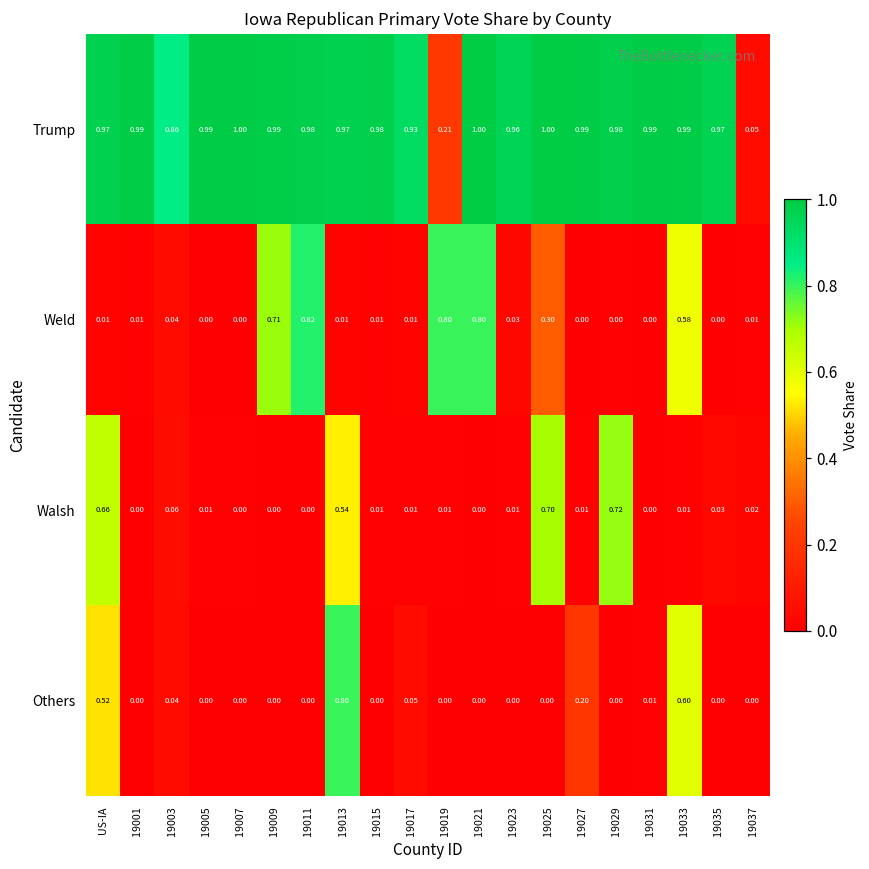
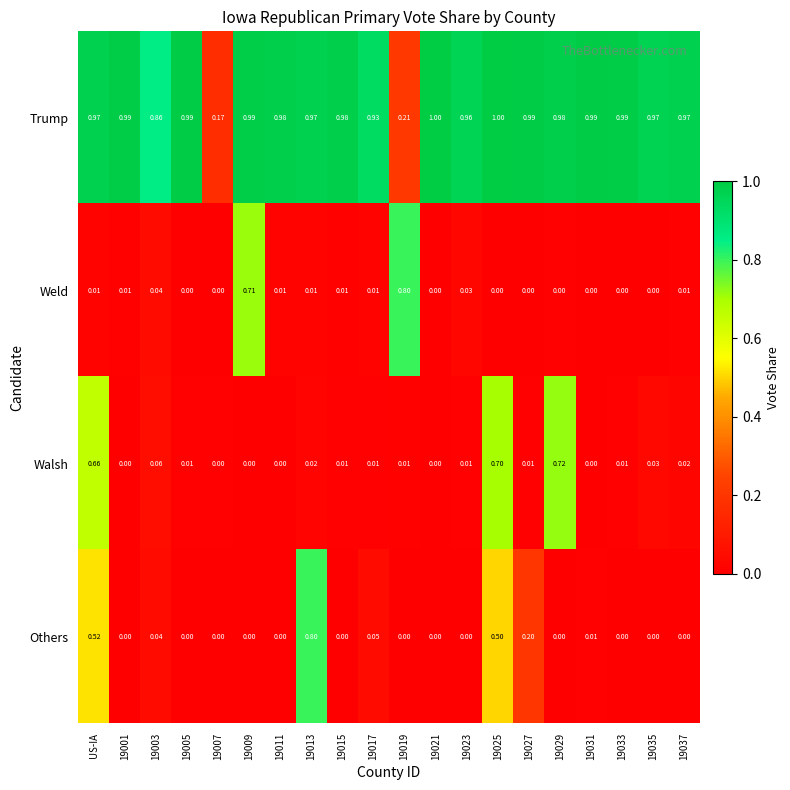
Trump, 19007: 1.00 -> 0.17
Trump, 19037: 0.05 -> 0.97
Weld, 19011: 0.82 -> 0.01
Weld, 19021: 0.80 -> 0.00
Weld, 19025: 0.30 -> 0.00
Weld, 19033: 0.58 -> 0.00
Walsh, 19013: 0.54 -> 0.02
Others, 19025: 0.00 -> 0.50
Others, 19033: 0.60 -> 0.00
